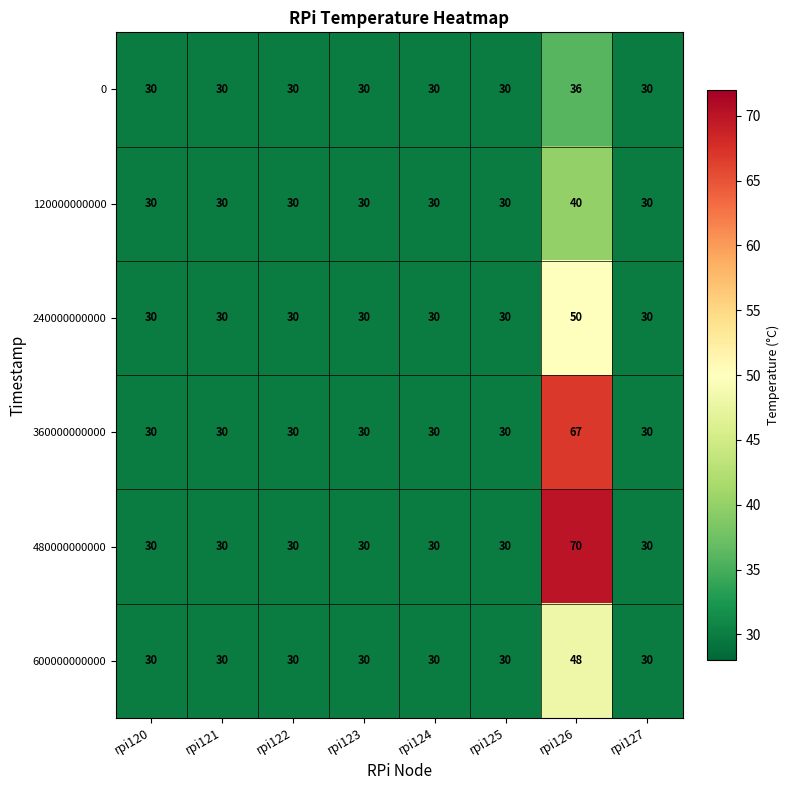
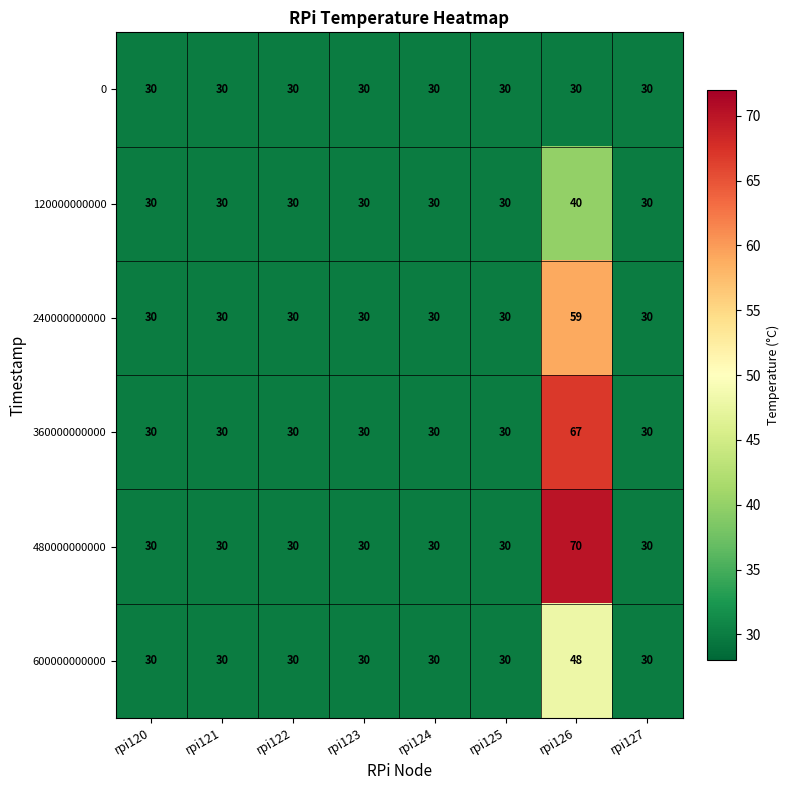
0, rpi126: 36 -> 30
240000000000, rpi126: 50 -> 59
